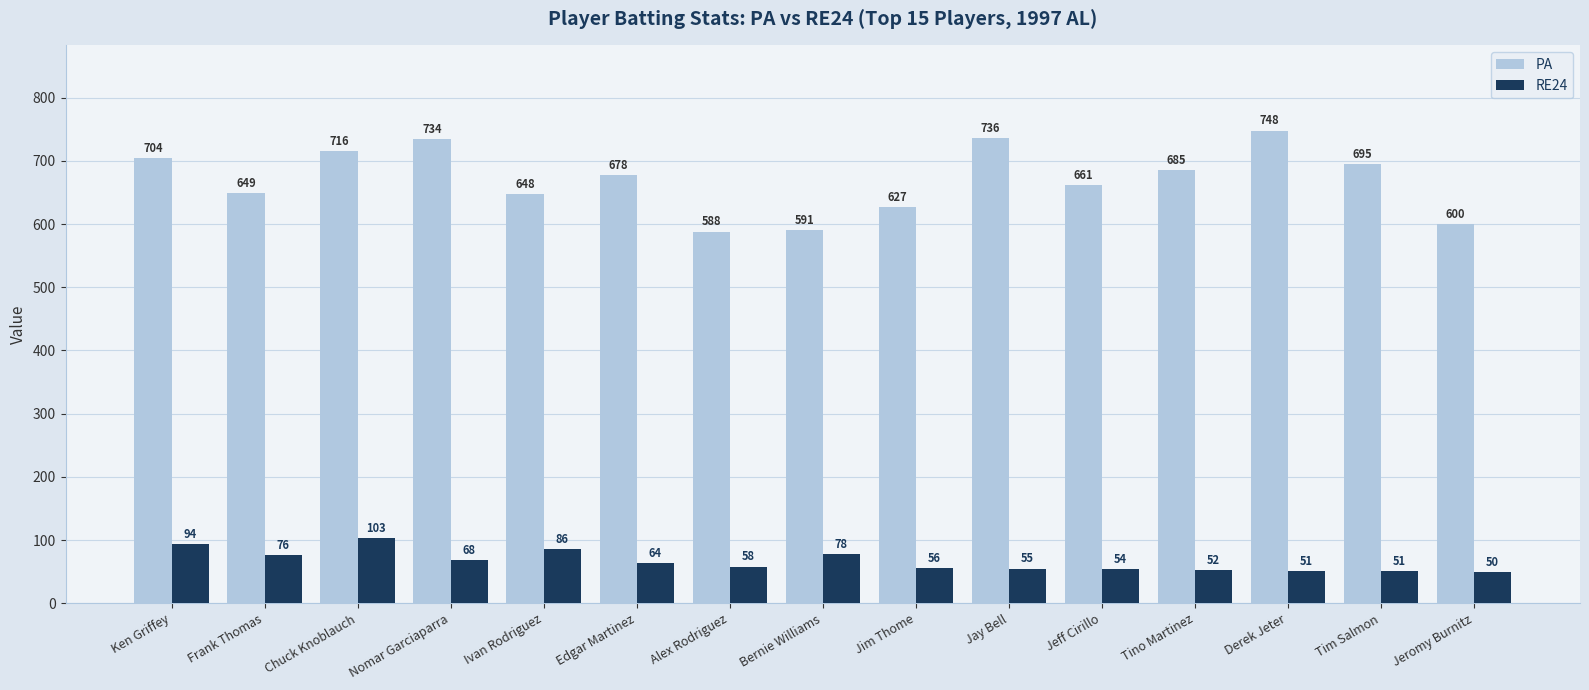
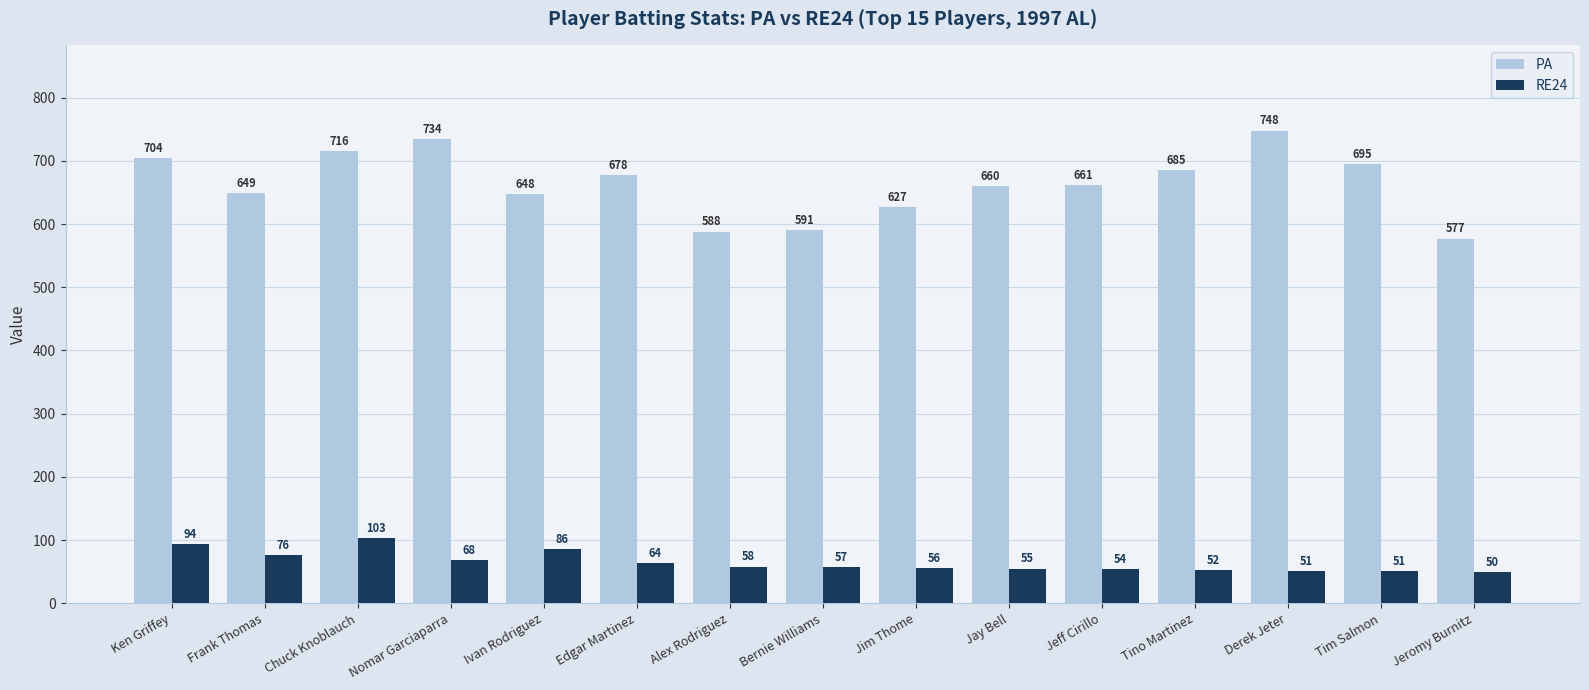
RE24, Bernie Williams: 78 -> 57
PA, Jay Bell: 736 -> 660
PA, Jeromy Burnitz: 600 -> 577
